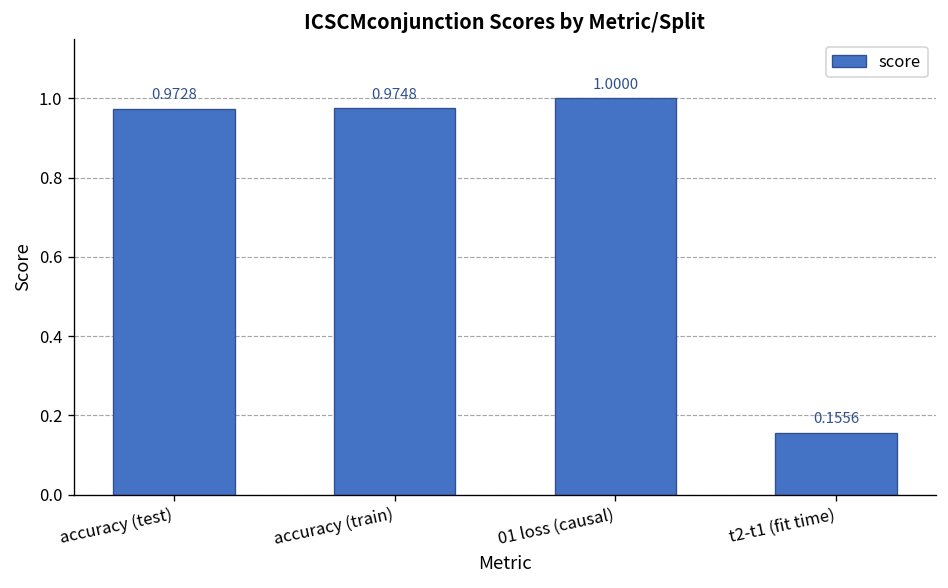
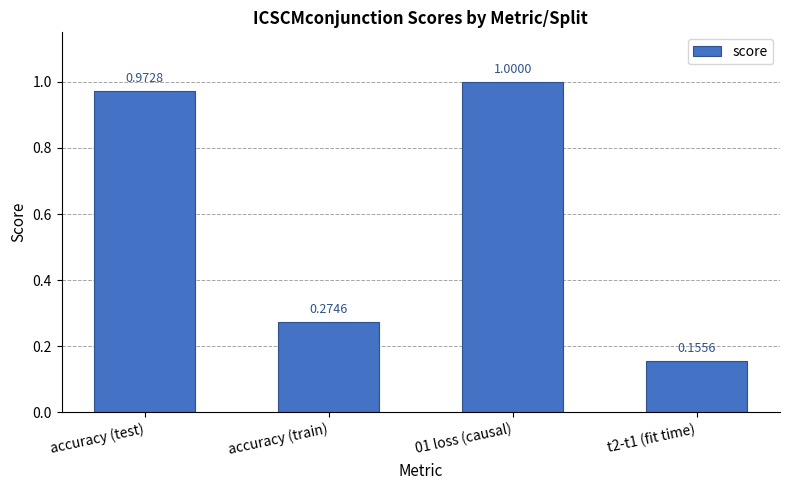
accuracy (train): 0.9748 -> 0.2746
